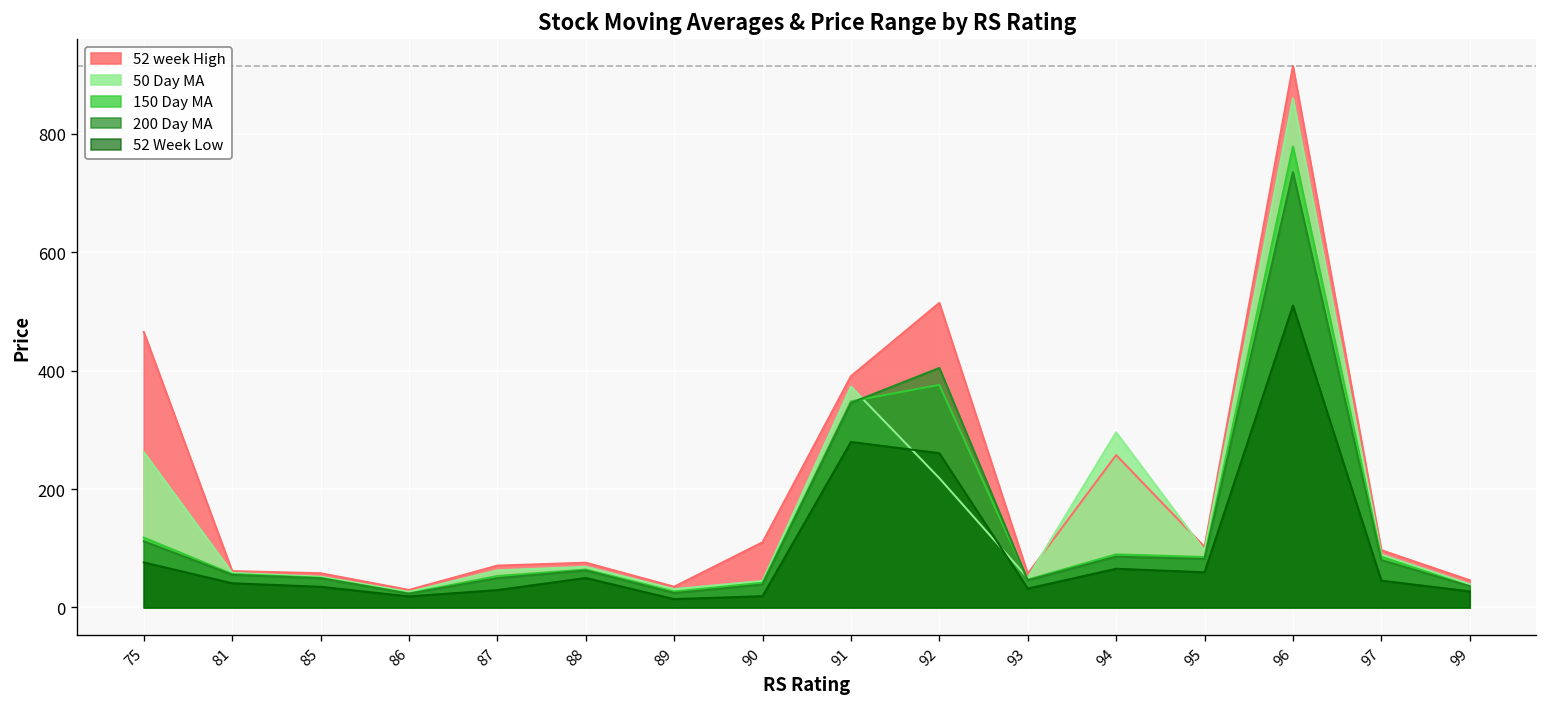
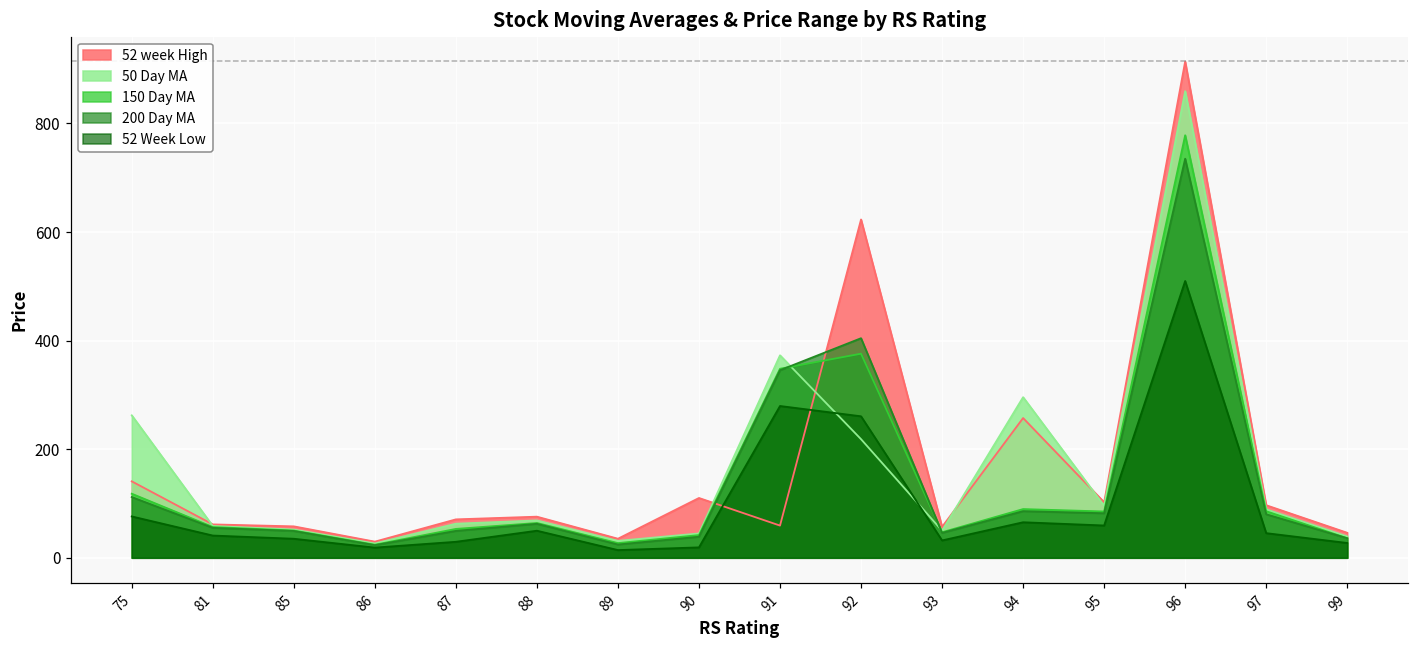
52 week High, 75: 470 -> 140
52 week High, 91: 390 -> 60
52 week High, 92: 510 -> 620
